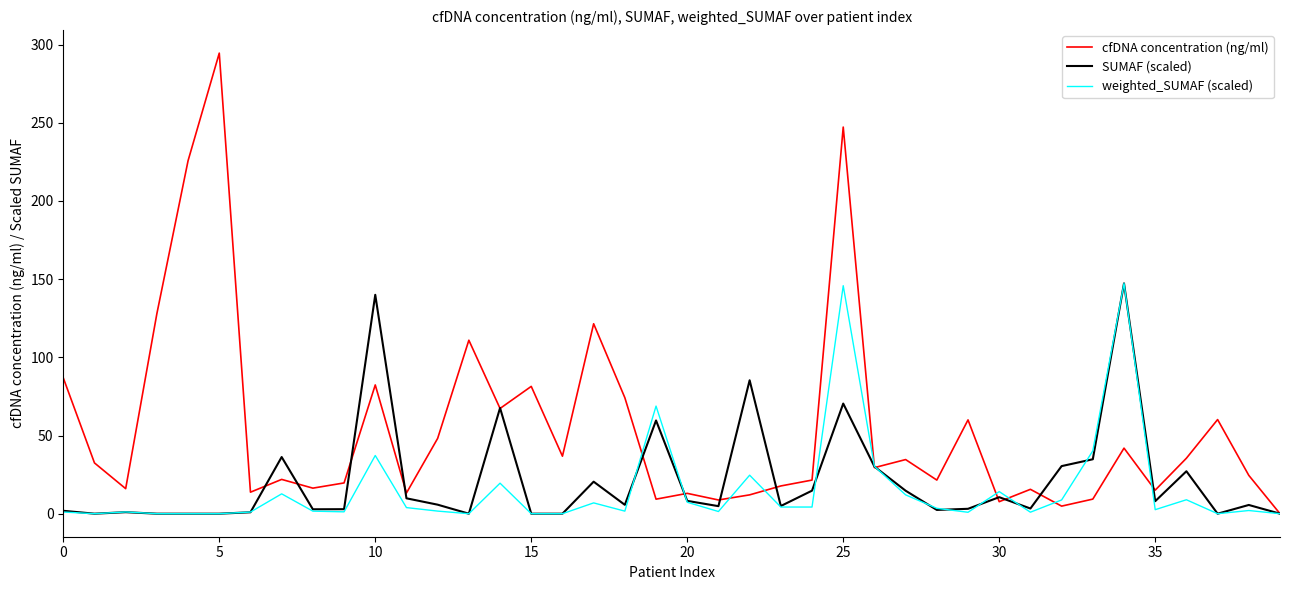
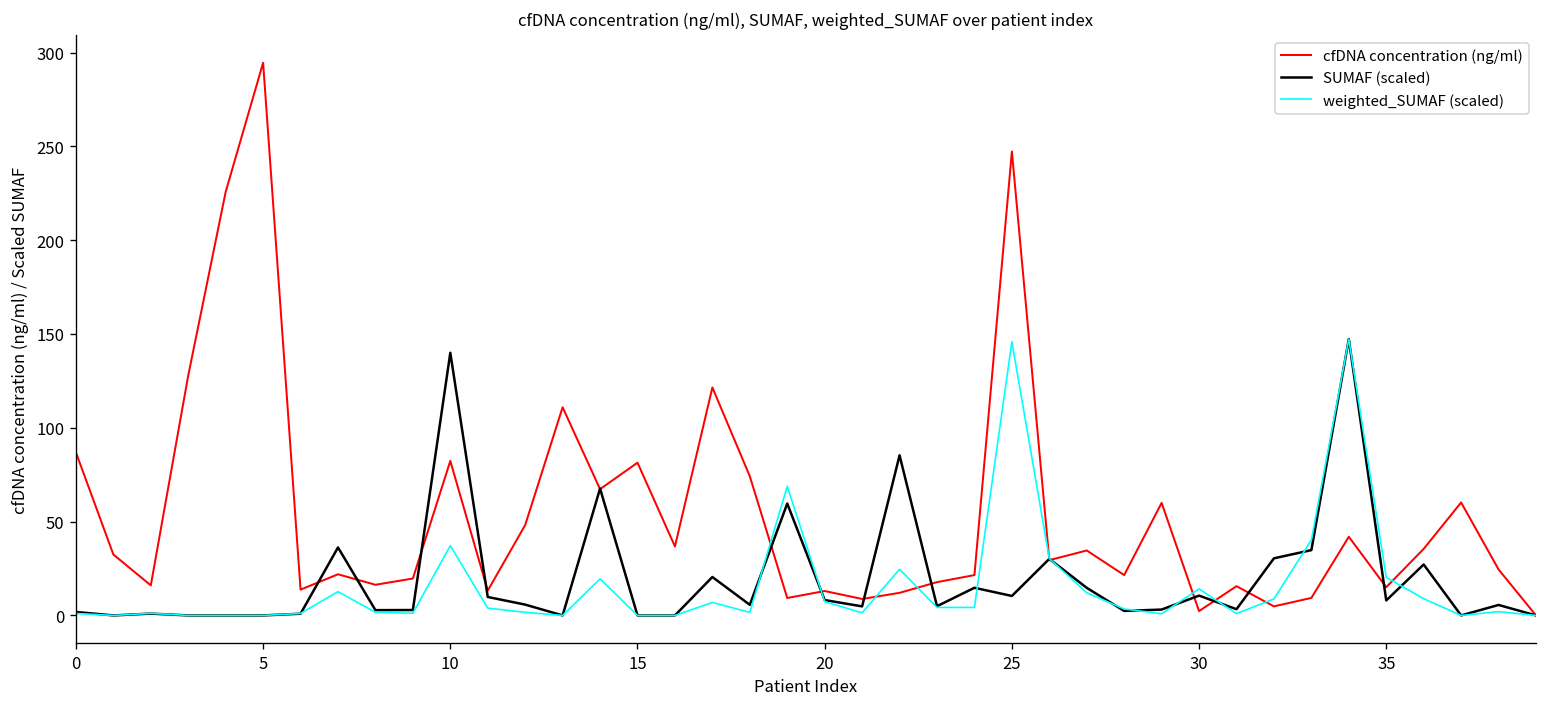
SUMAF (scaled), 25: 70 -> 10
cfDNA concentration (ng/ml), 30: 8 -> 2
weighted_SUMAF (scaled), 35: 3 -> 20
